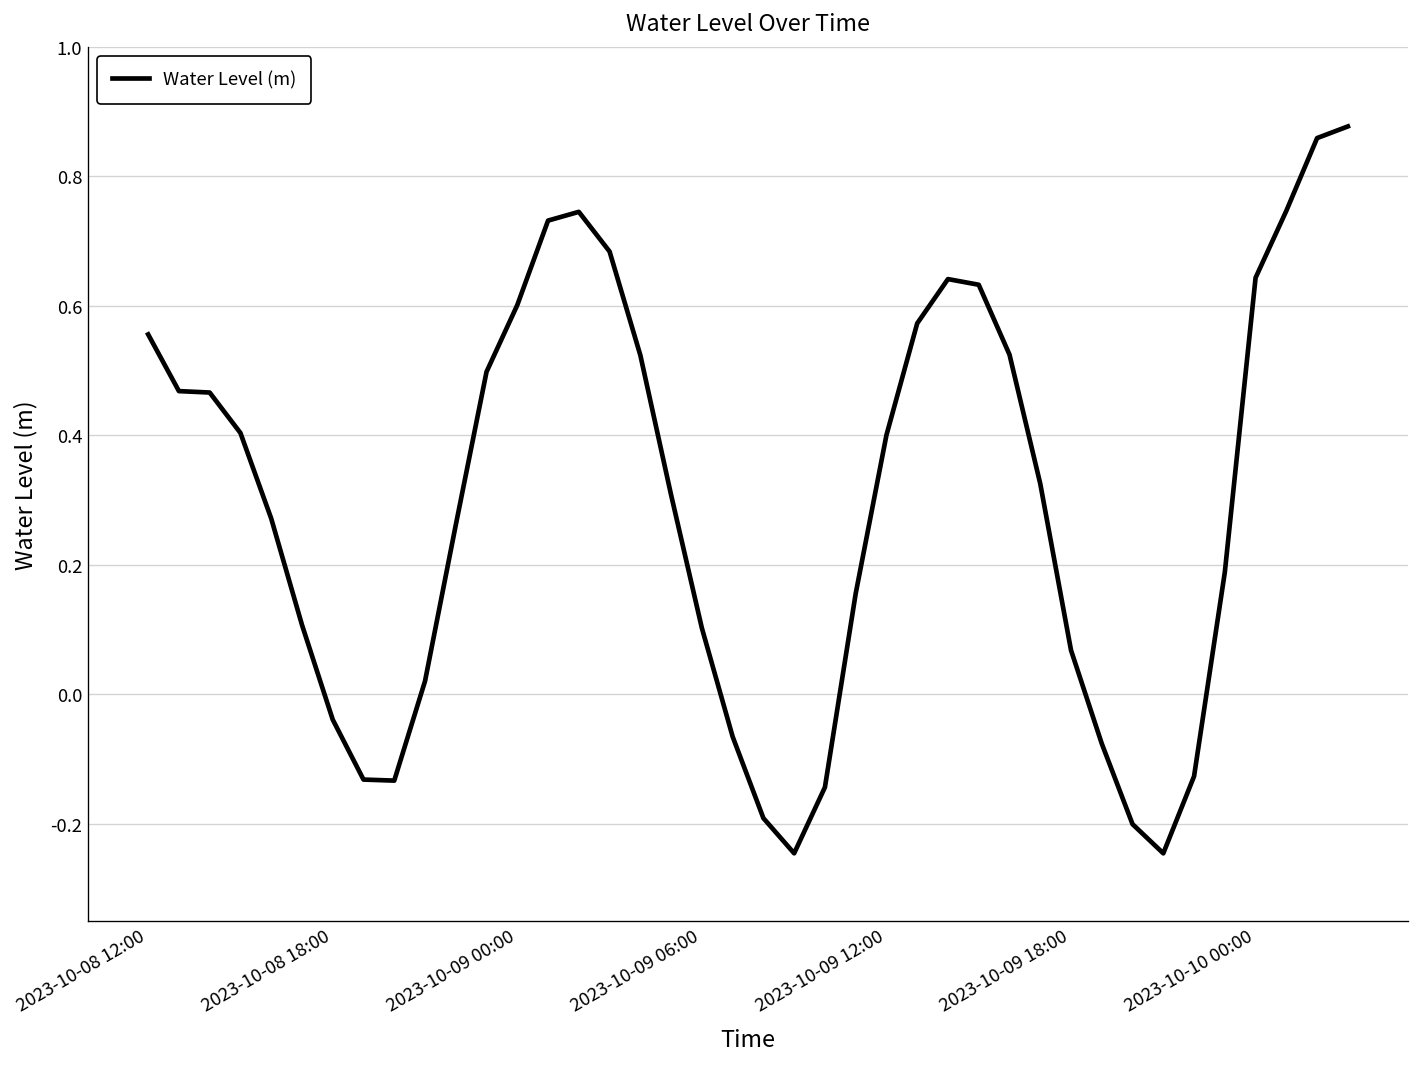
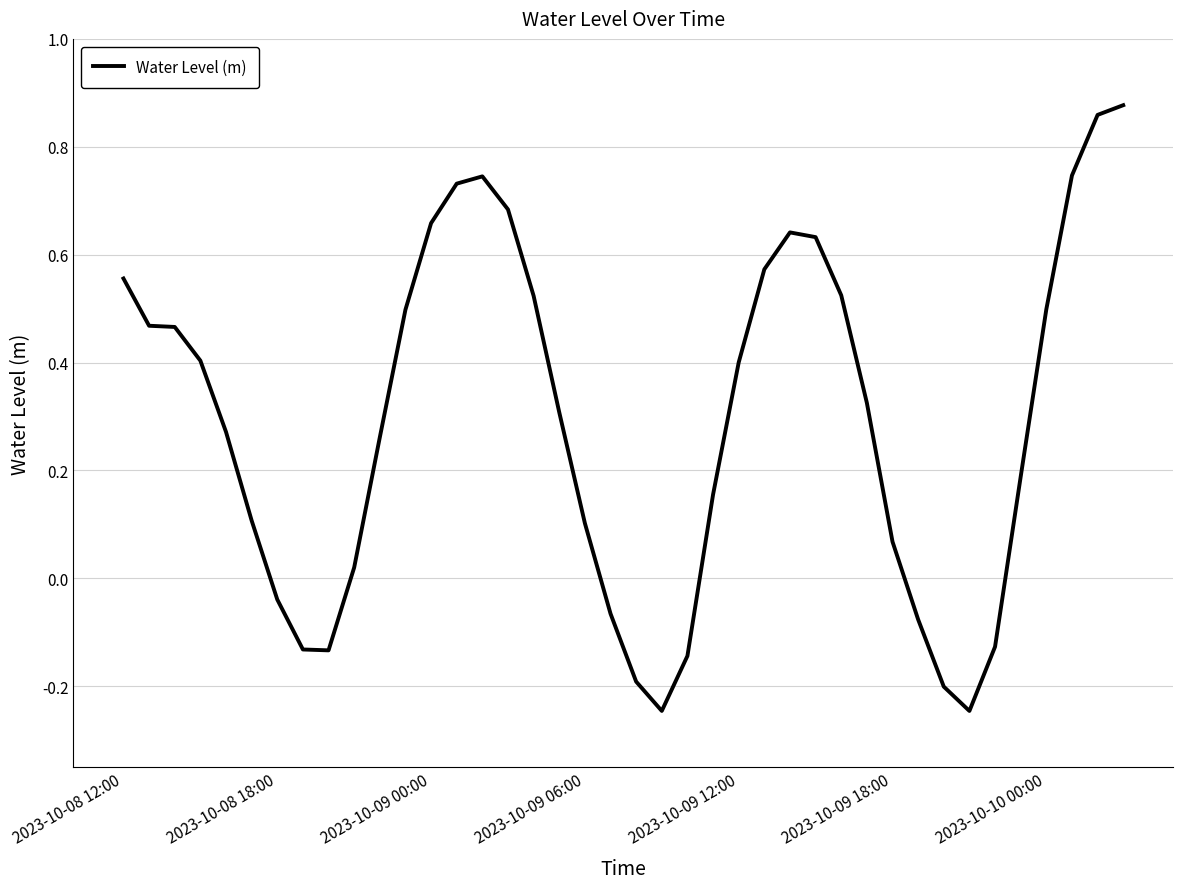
2023-10-09 00:00: 0.60 -> 0.66
2023-10-10 00:00: 0.64 -> 0.50
